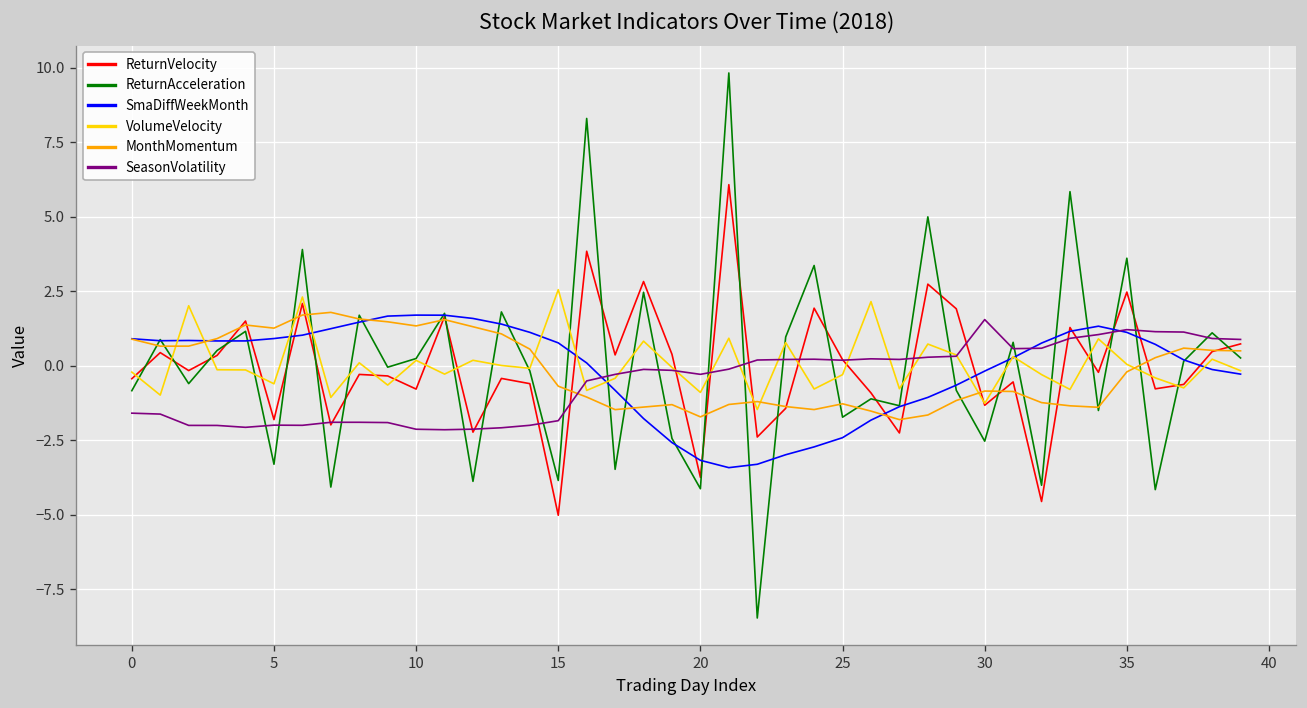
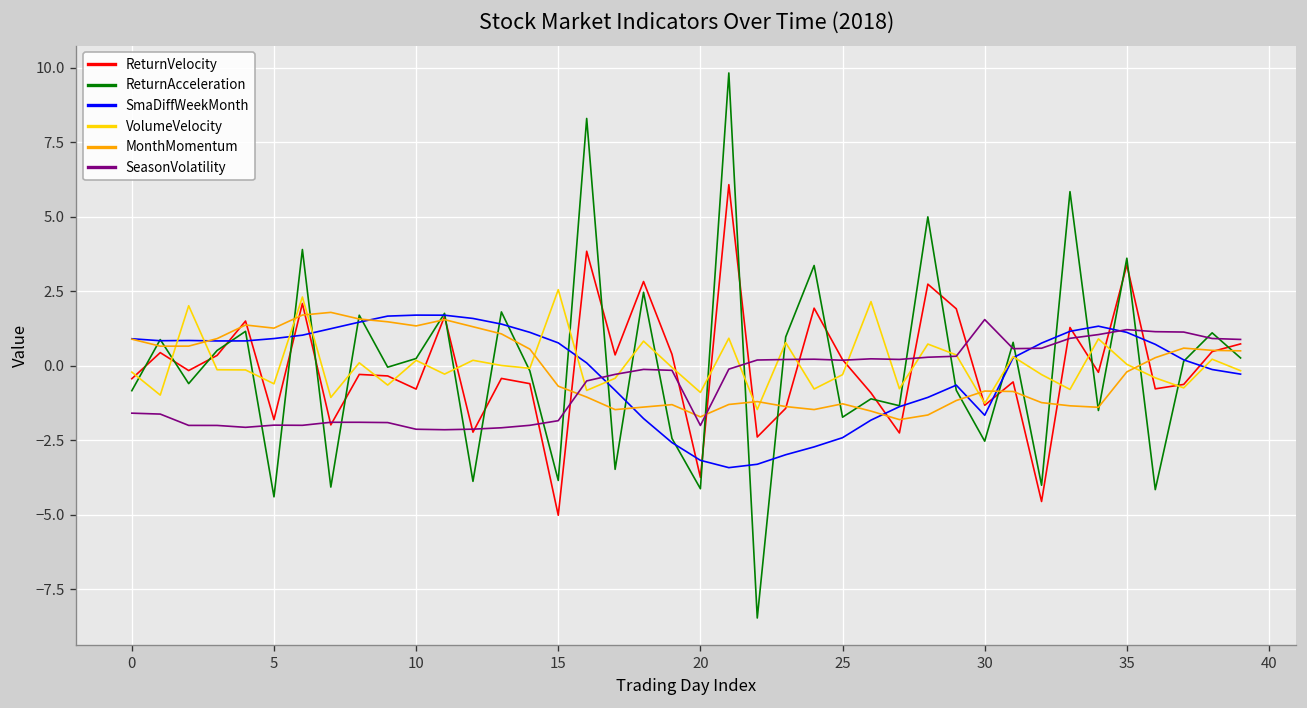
ReturnAcceleration, 5: -3.3 -> -4.4
SeasonVolatility, 20: -0.3 -> -2.0
SmaDiffWeekMonth, 30: -0.2 -> -1.7
ReturnVelocity, 35: 2.5 -> 3.4
